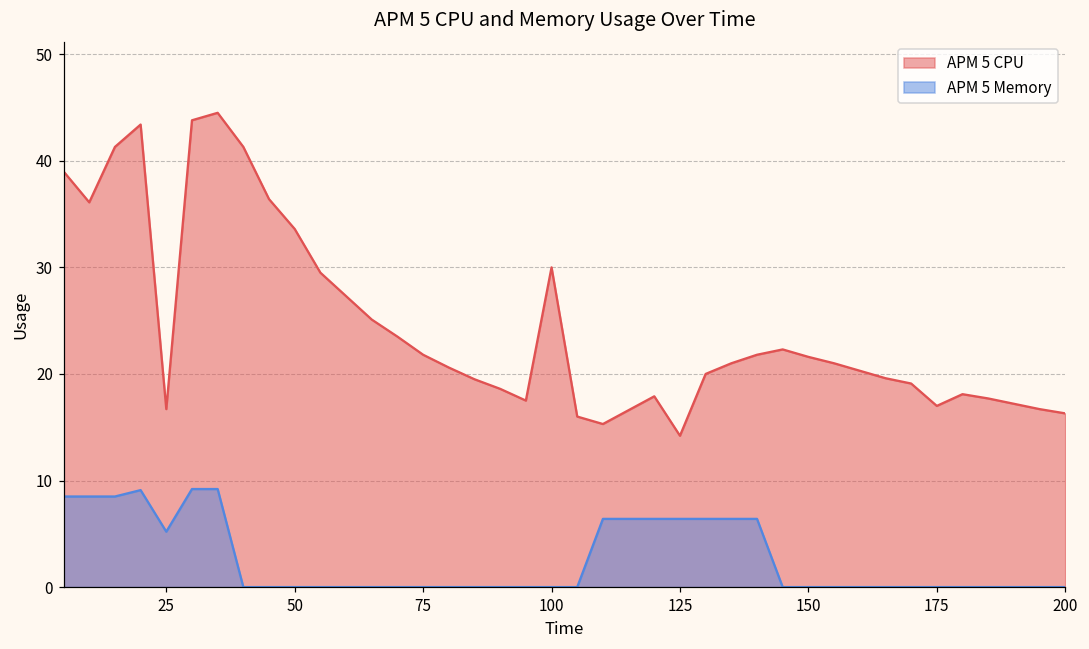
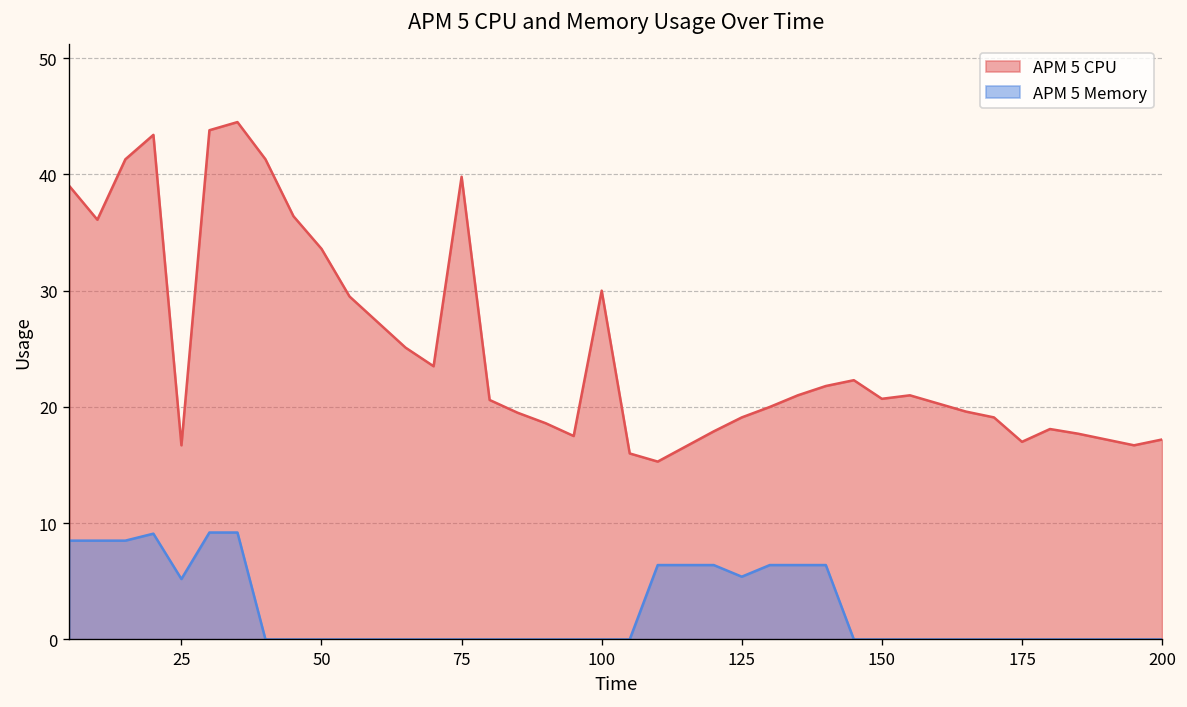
APM 5 CPU, 75: 22 -> 40
APM 5 CPU, 125: 14 -> 19
APM 5 Memory, 125: 6 -> 5
APM 5 CPU, 150: 22 -> 21
APM 5 CPU, 200: 16 -> 17
